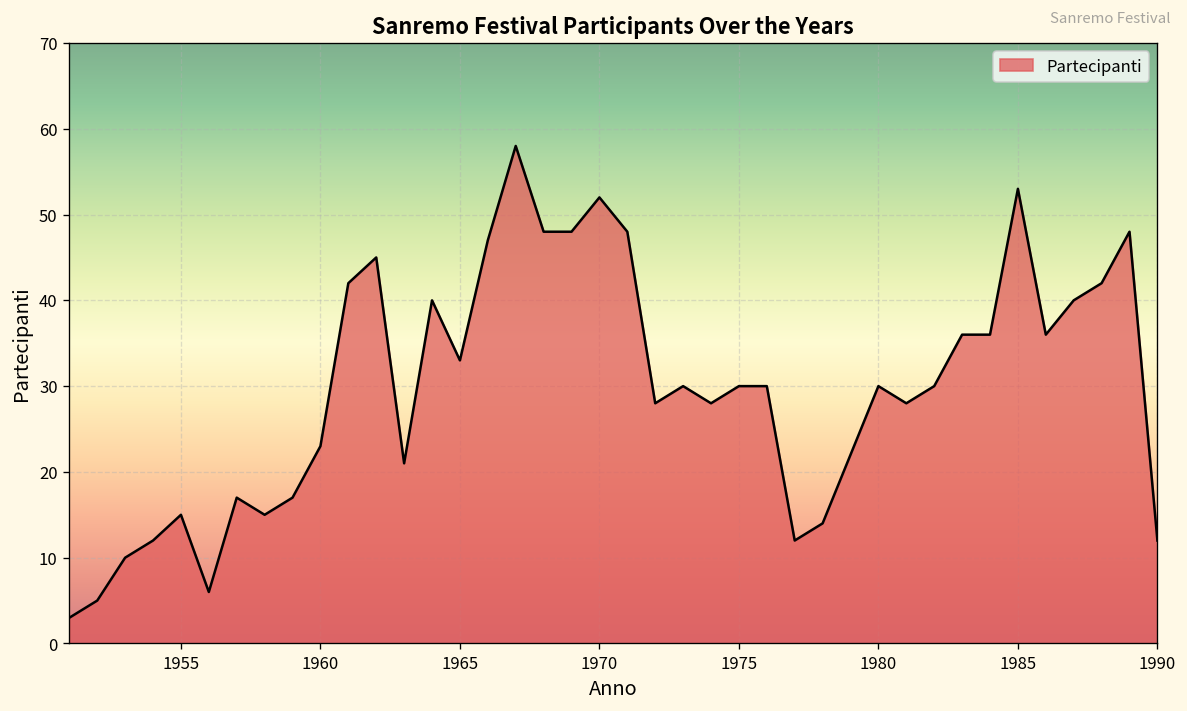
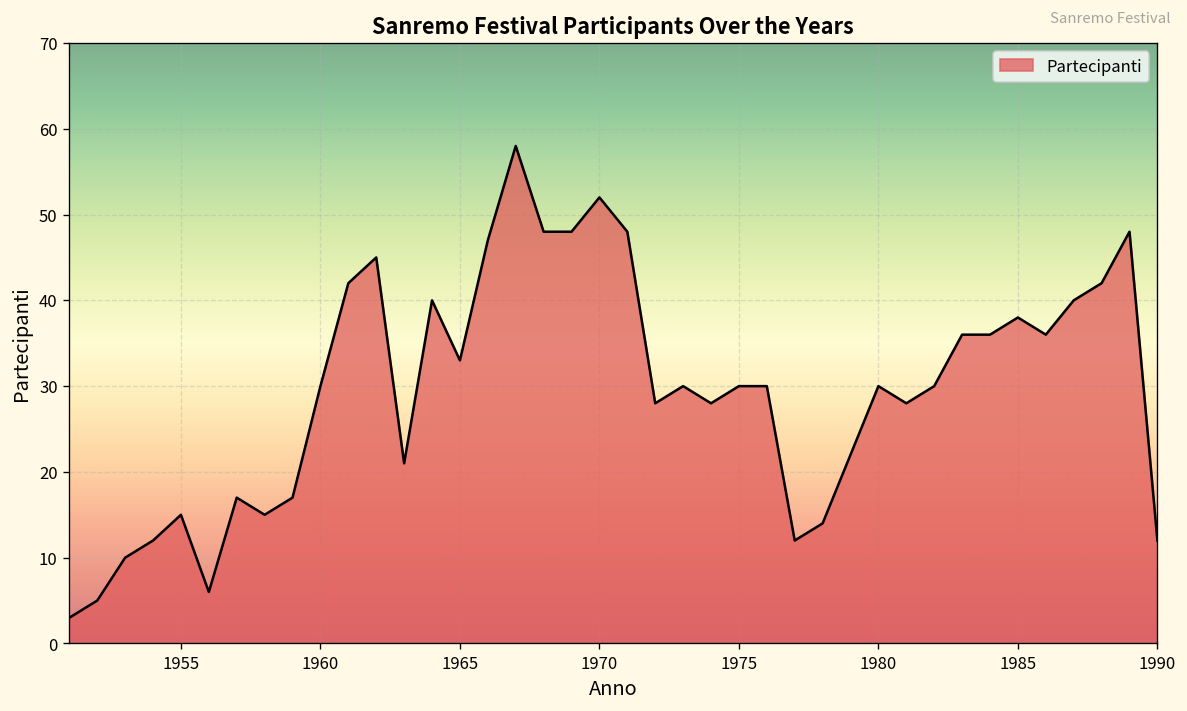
1960: 23 -> 30
1985: 53 -> 38
